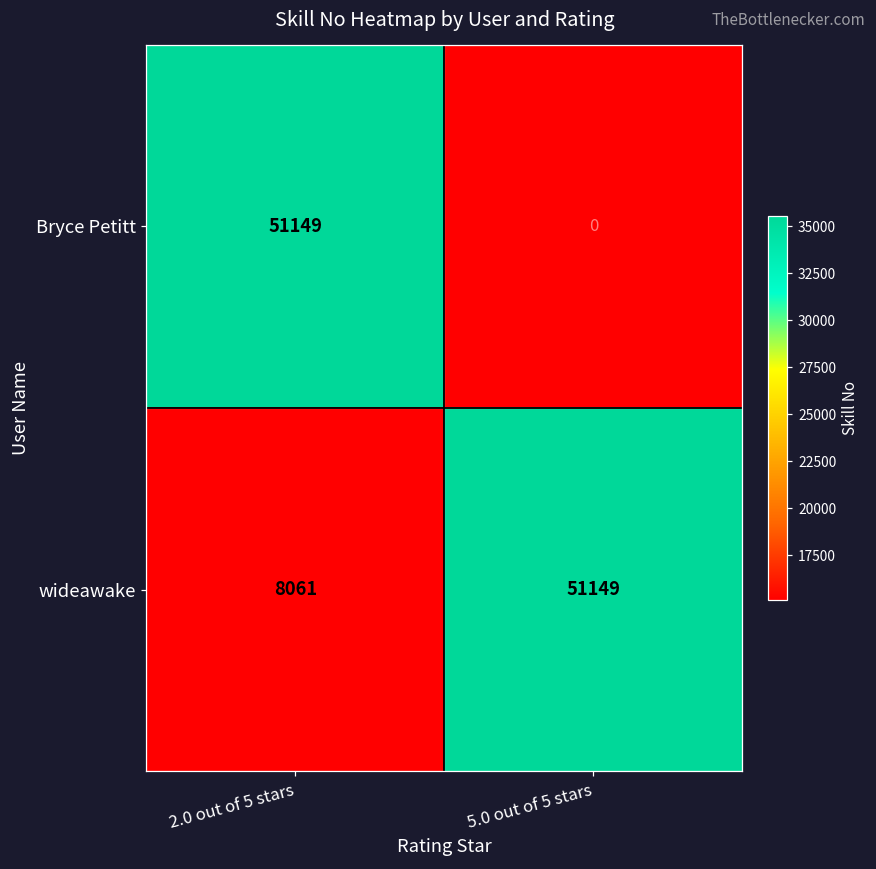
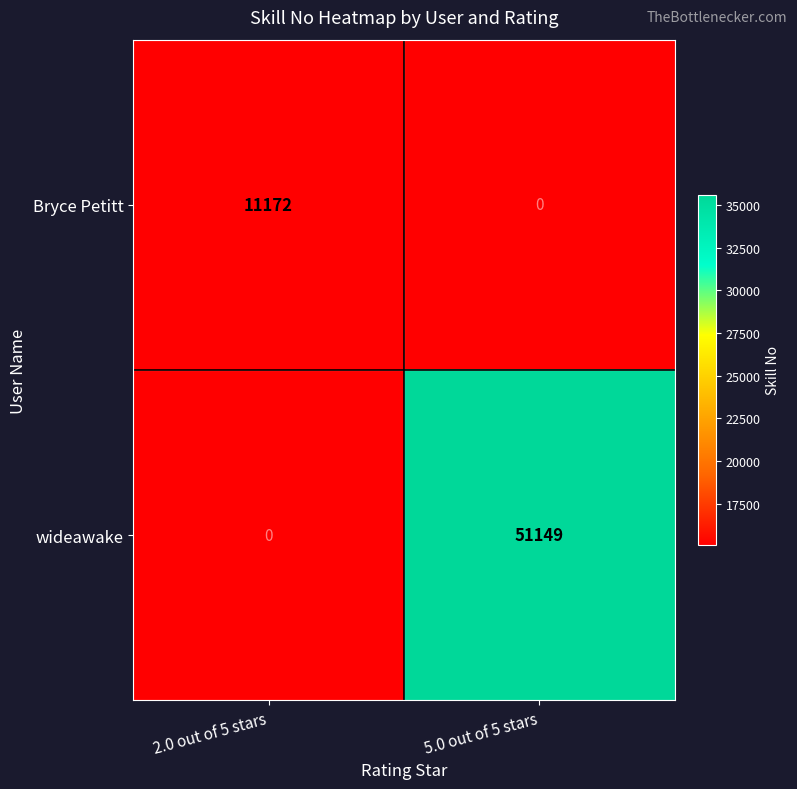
Bryce Petitt, 2.0 out of 5 stars: 51149 -> 11172
wideawake, 2.0 out of 5 stars: 8061 -> 0
